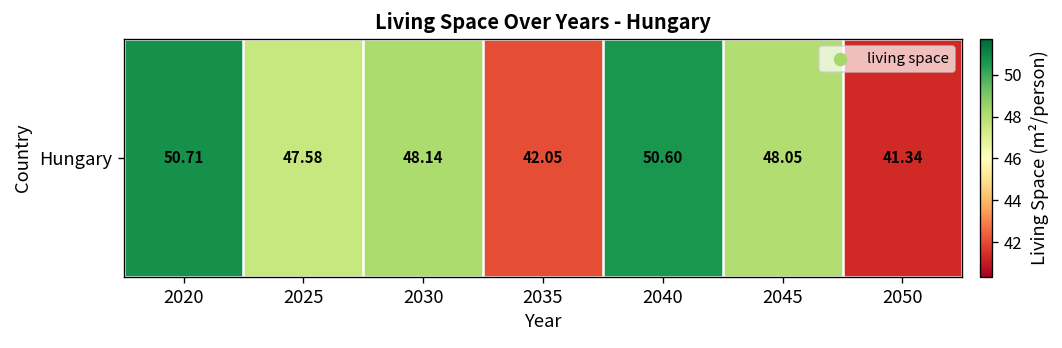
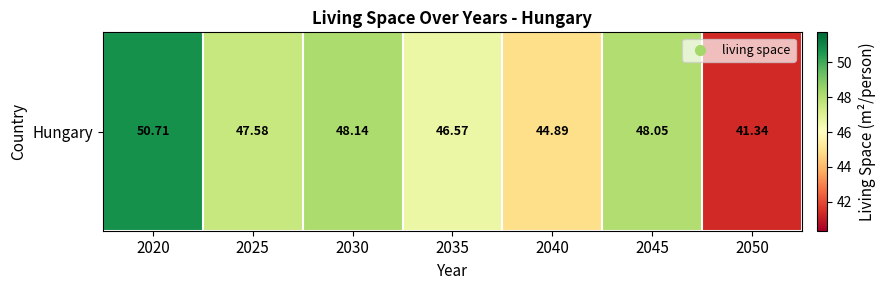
Hungary, 2035: 42.05 -> 46.57
Hungary, 2040: 50.60 -> 44.89
